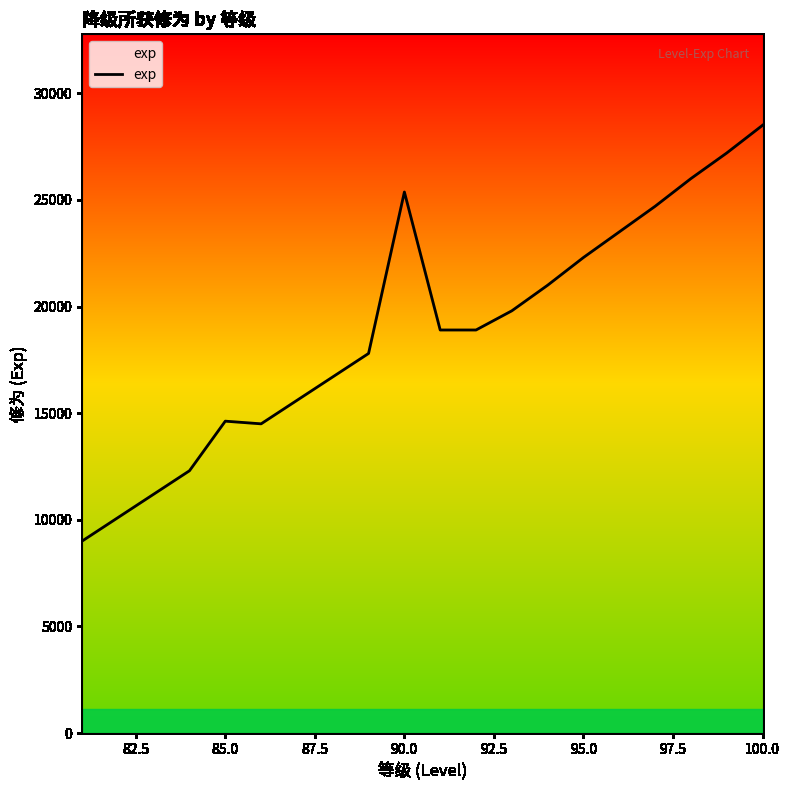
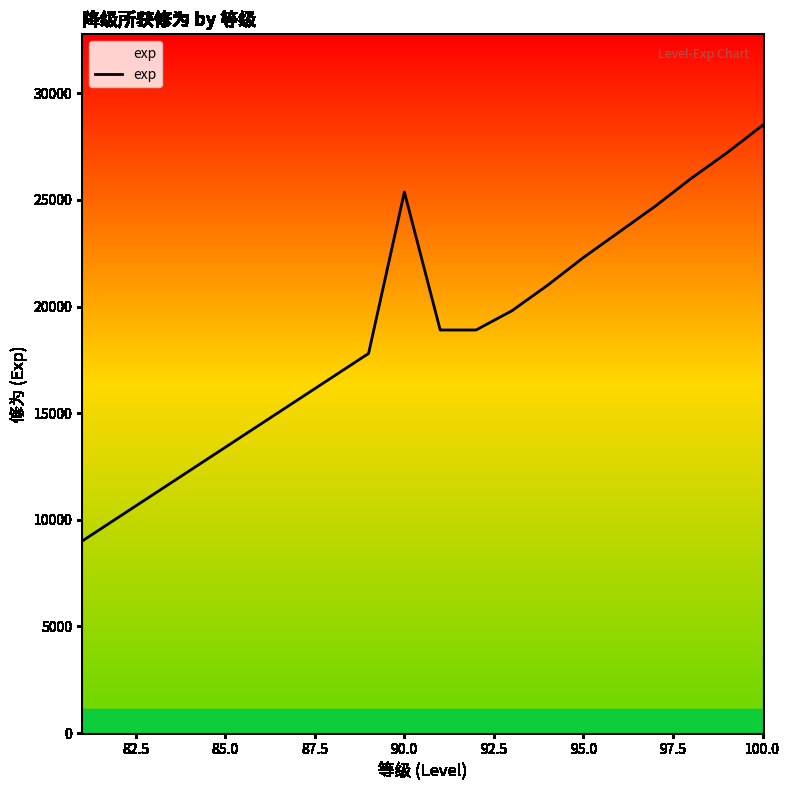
85.0: 14600 -> 13400
